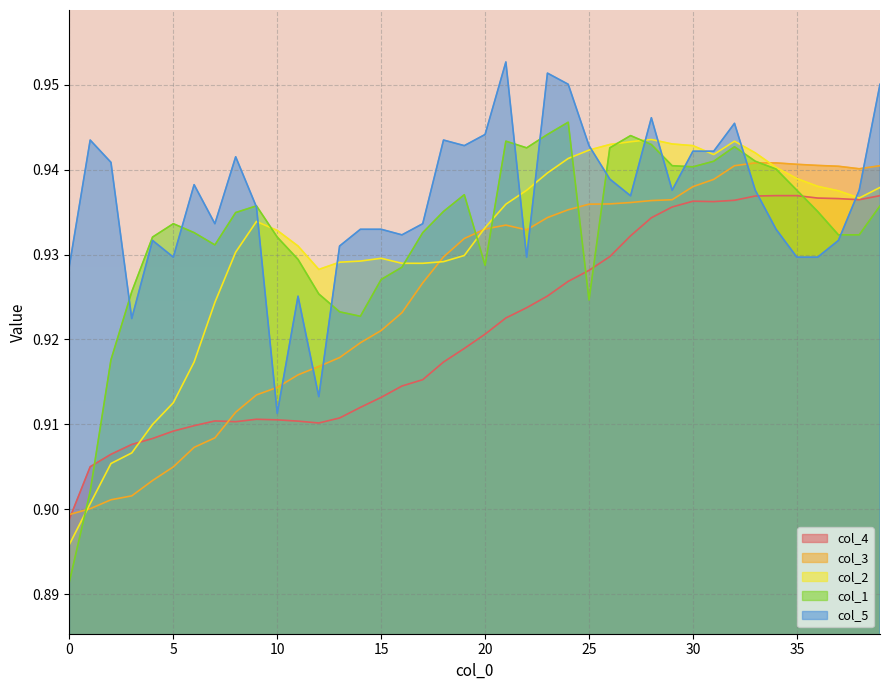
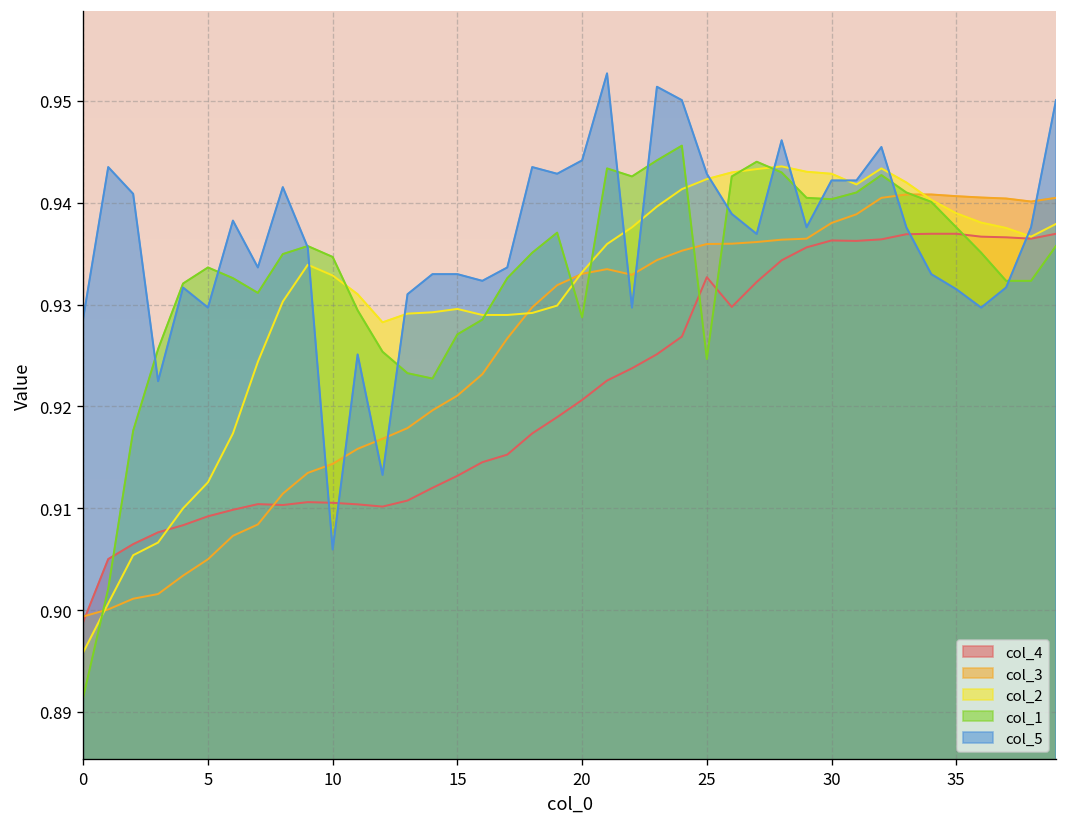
col_1, 10: 0.932 -> 0.935
col_5, 10: 0.911 -> 0.906
col_4, 25: 0.928 -> 0.933
col_5, 35: 0.930 -> 0.932
